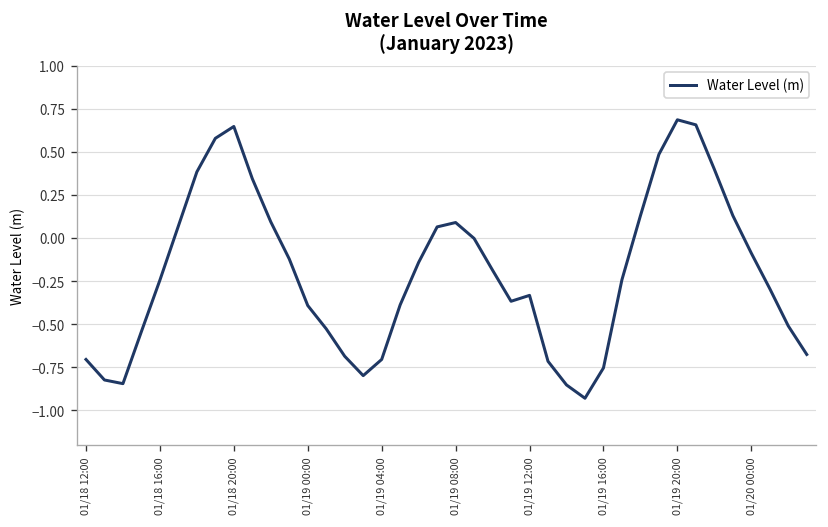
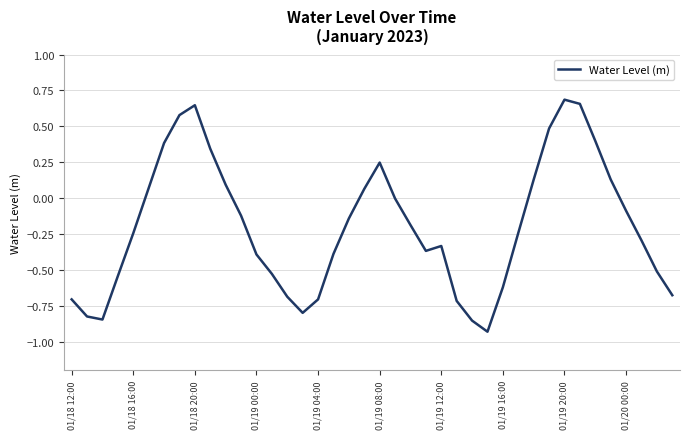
01/19 08:00: 0.09 -> 0.25
01/19 16:00: -0.75 -> -0.62
